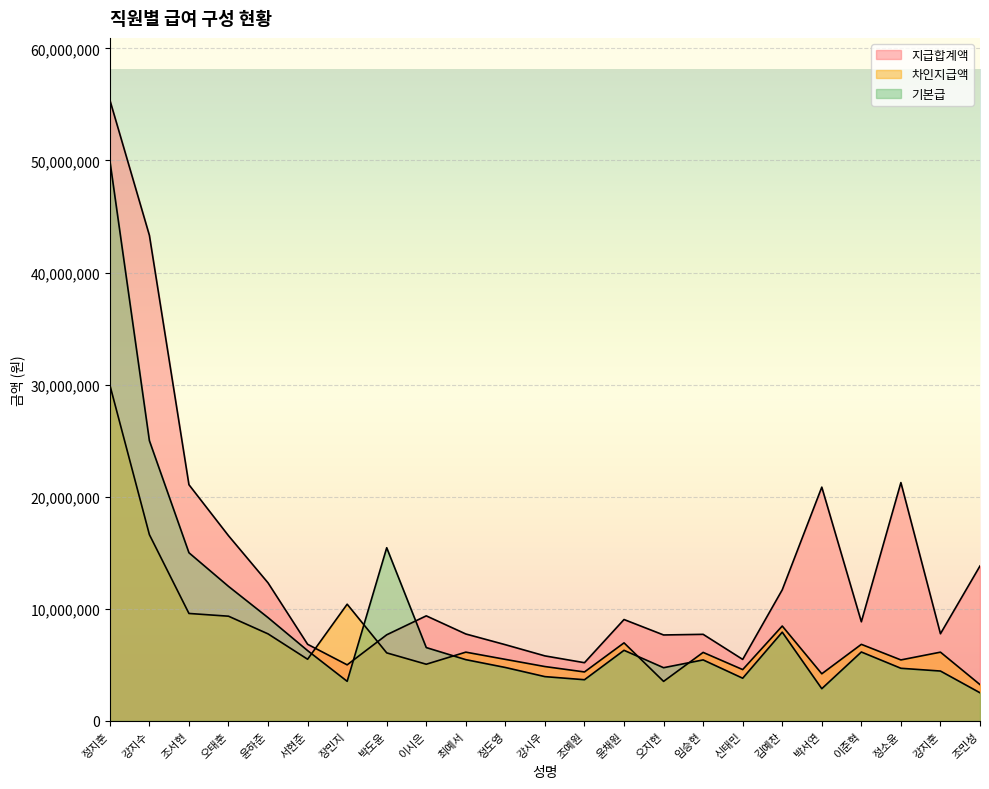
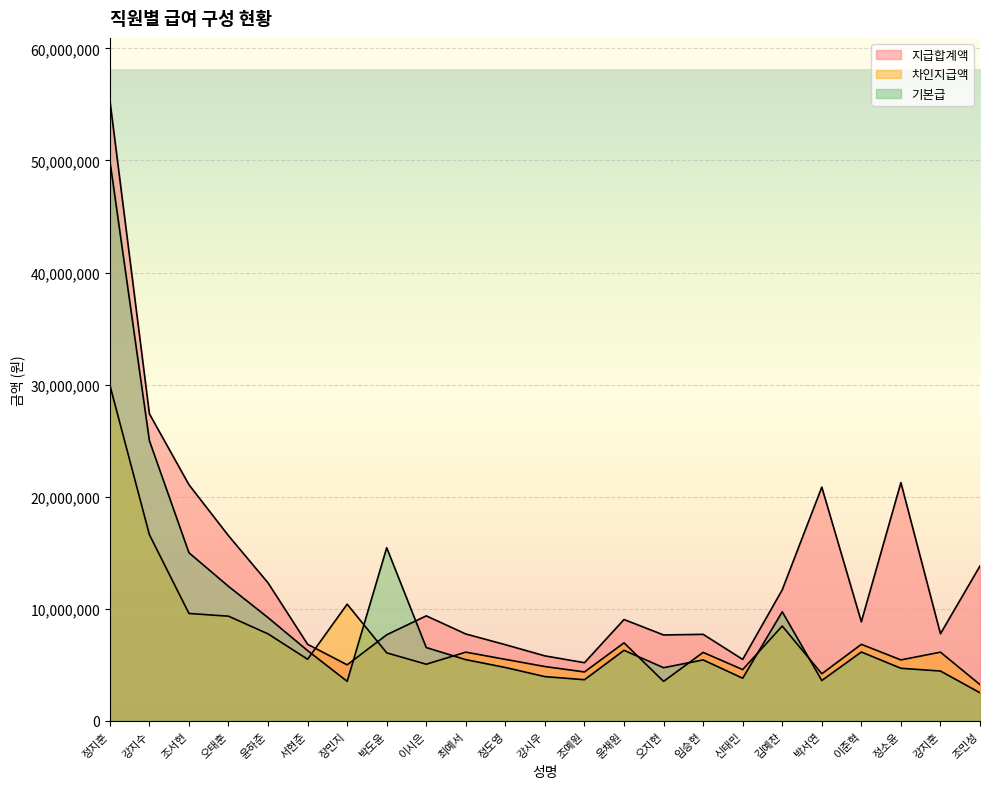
지급합계액, 강지수: 43,300,000 -> 27,400,000
기본급, 김예찬: 7,900,000 -> 9,700,000
기본급, 박서연: 2,900,000 -> 3,600,000
